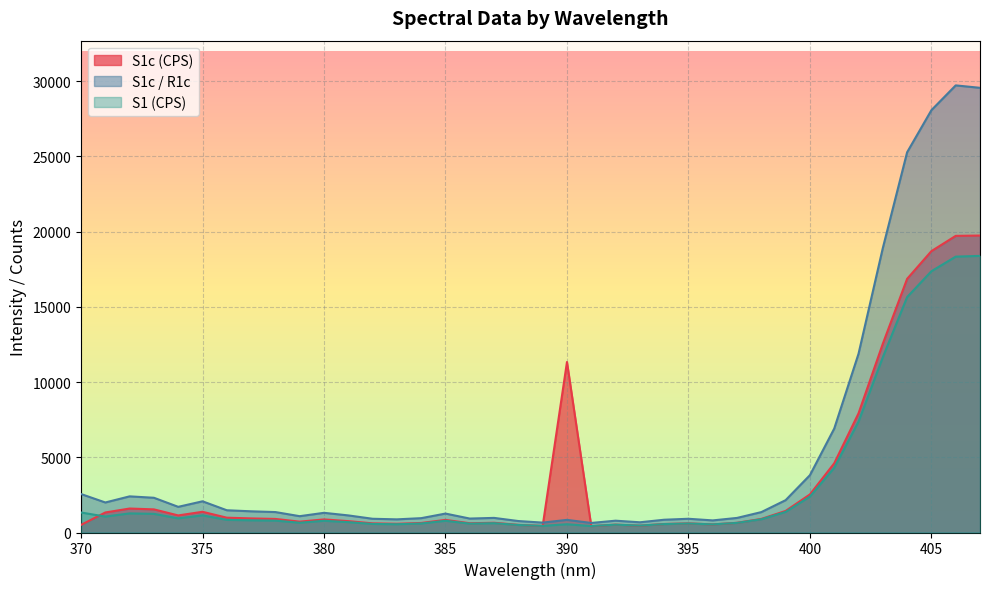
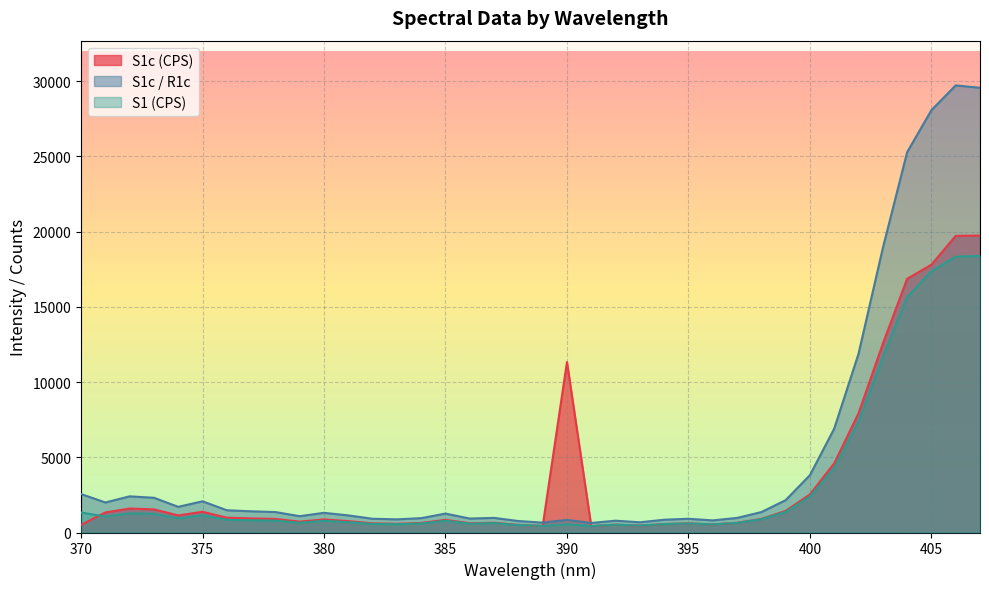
S1c (CPS), 405: 18700 -> 17800
